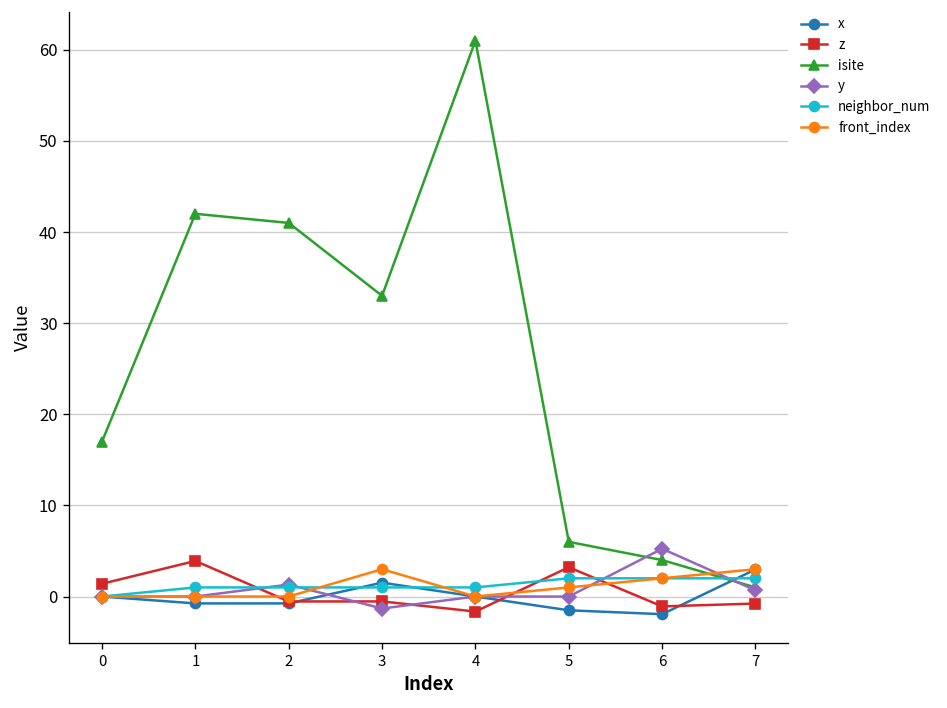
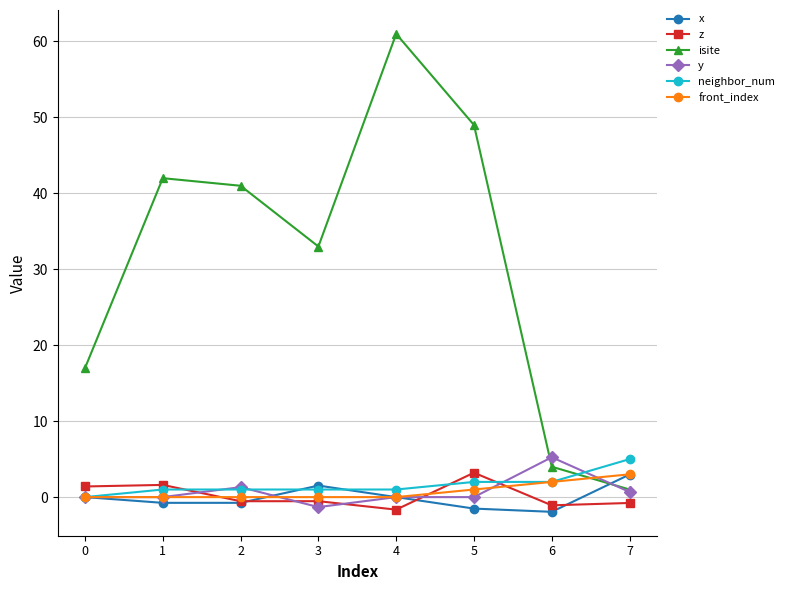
z, 1: 4 -> 2
front_index, 3: 3 -> 0
isite, 5: 6 -> 49
neighbor_num, 7: 2 -> 5
